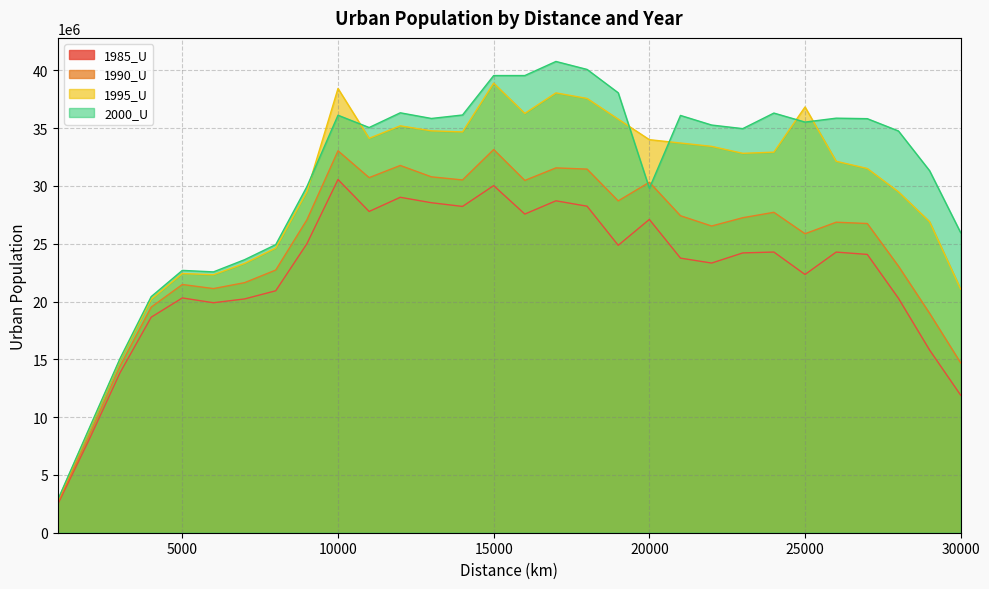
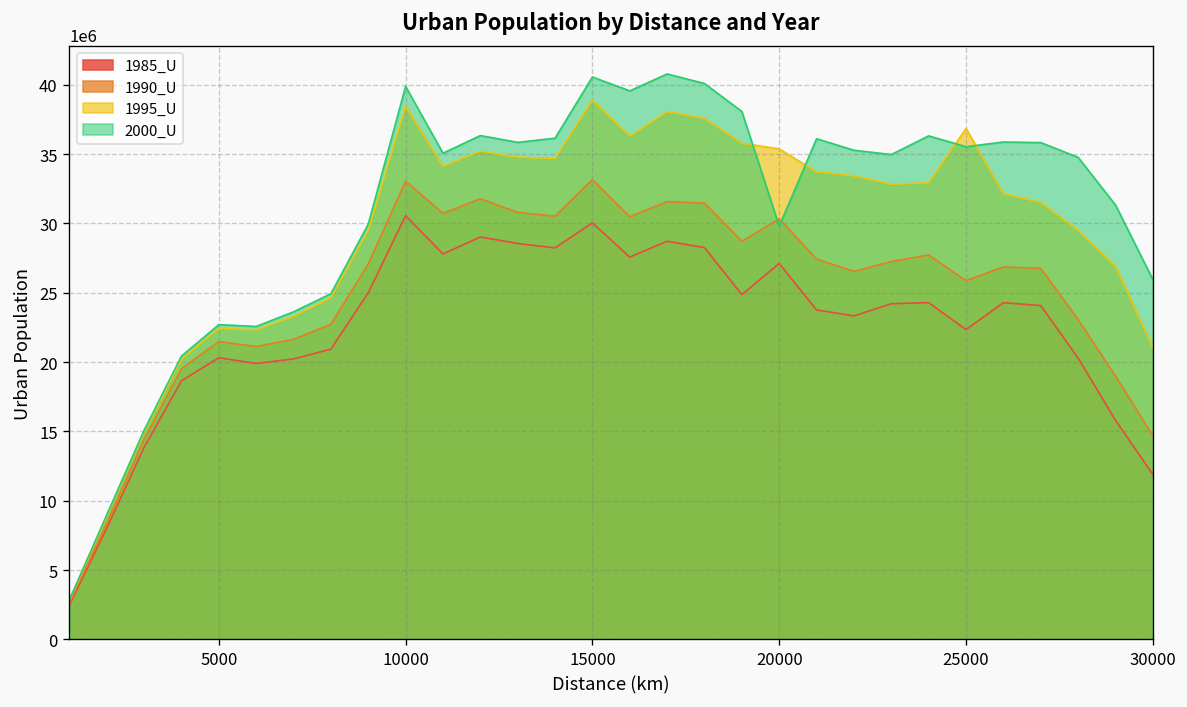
2000_U, 10000: 36100000 -> 39900000
2000_U, 15000: 39600000 -> 40600000
1995_U, 20000: 34000000 -> 35400000
